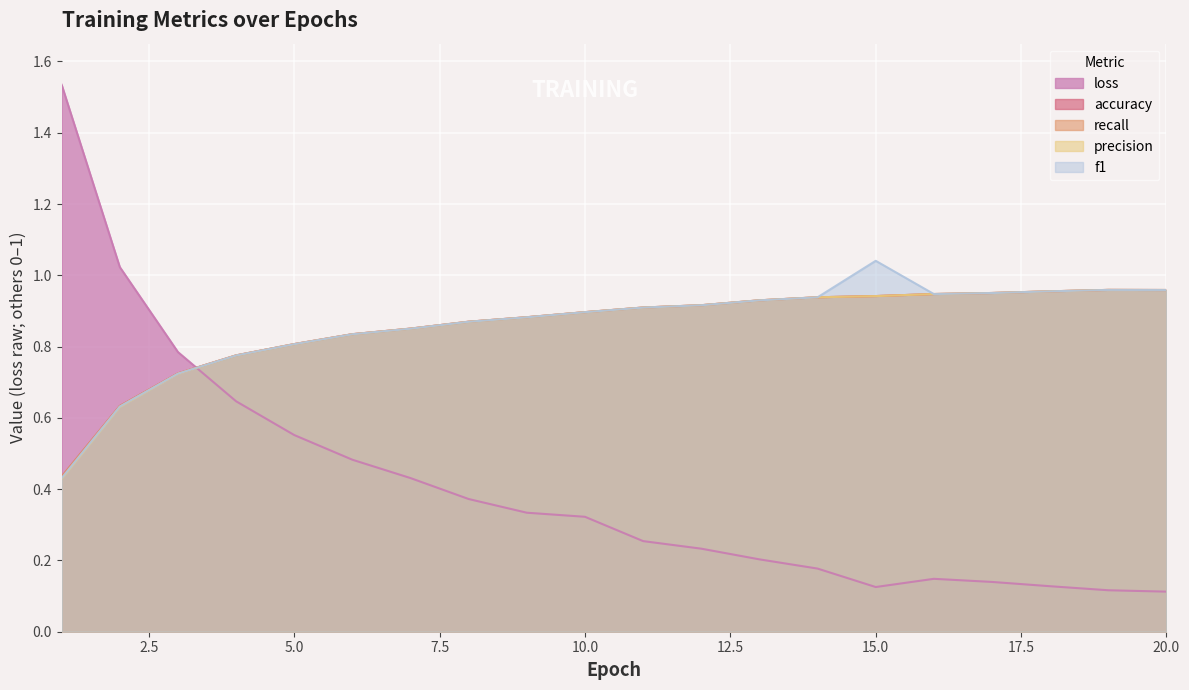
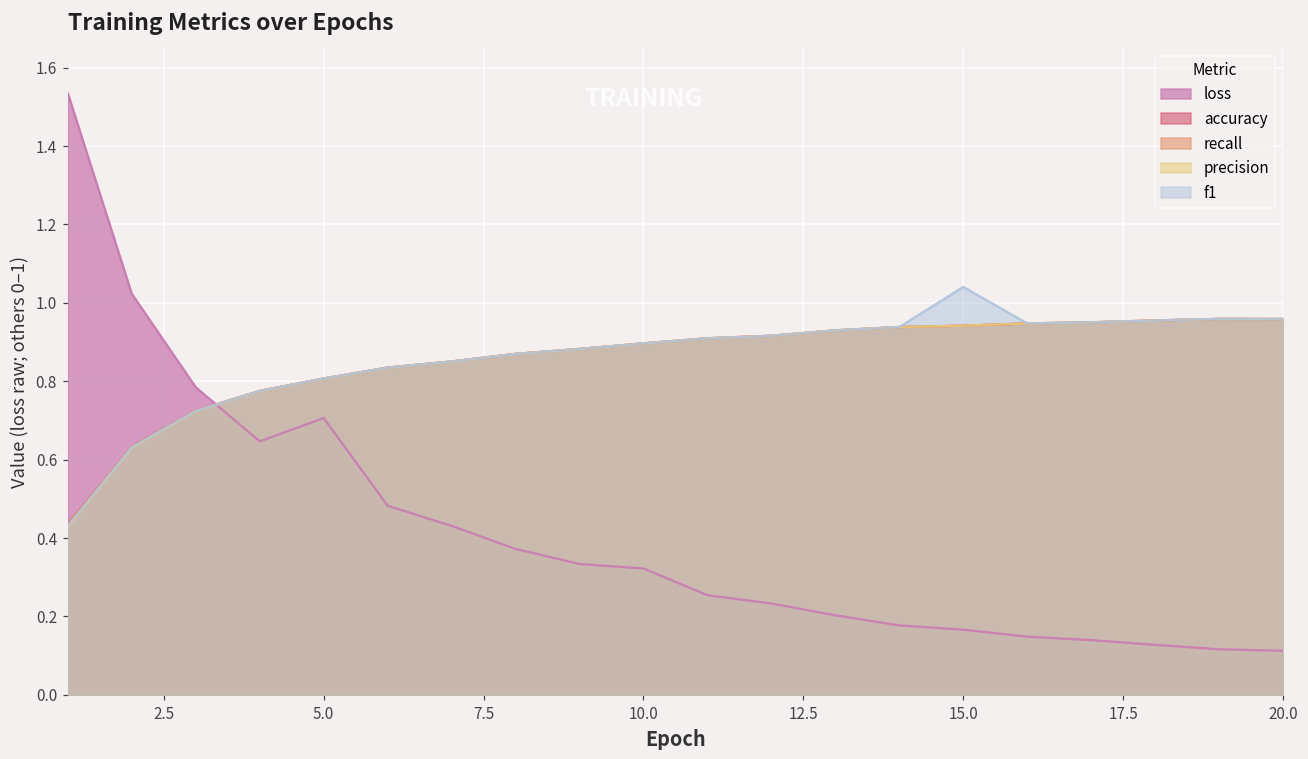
loss, 5.0: 0.55 -> 0.71
loss, 15.0: 0.13 -> 0.17
